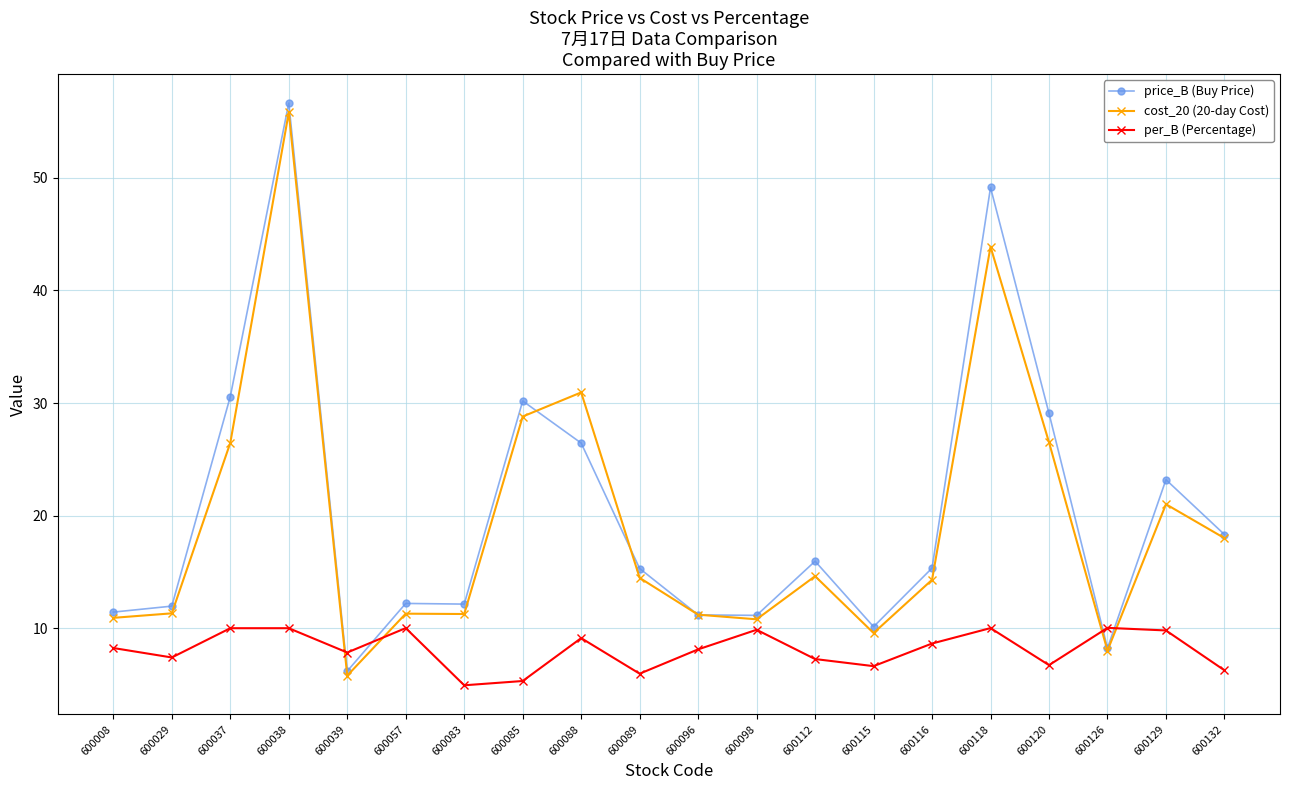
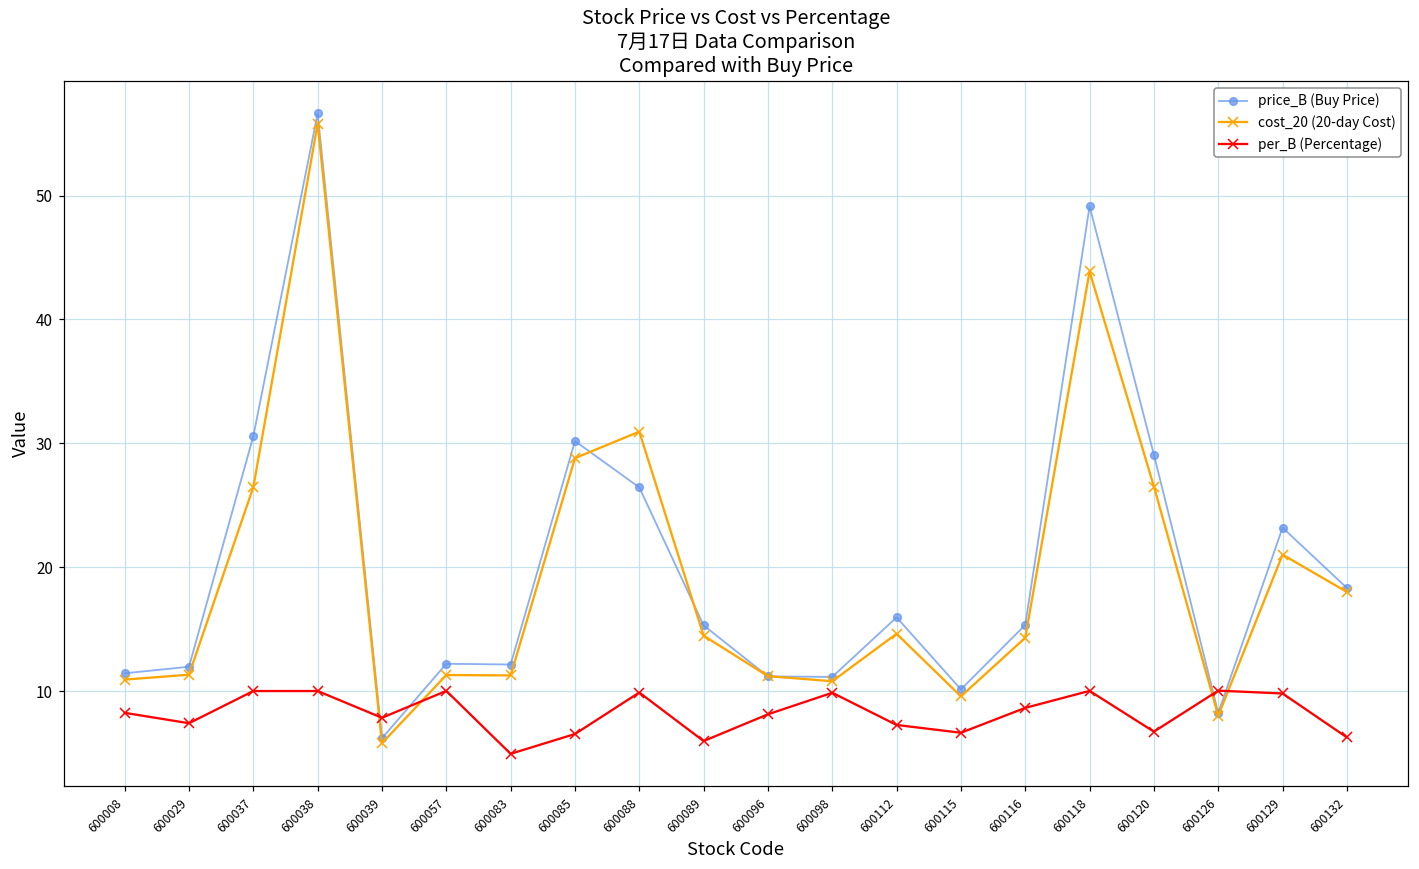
per_B (Percentage), 600085: 5.3 -> 6.5
per_B (Percentage), 600088: 9.1 -> 9.9
